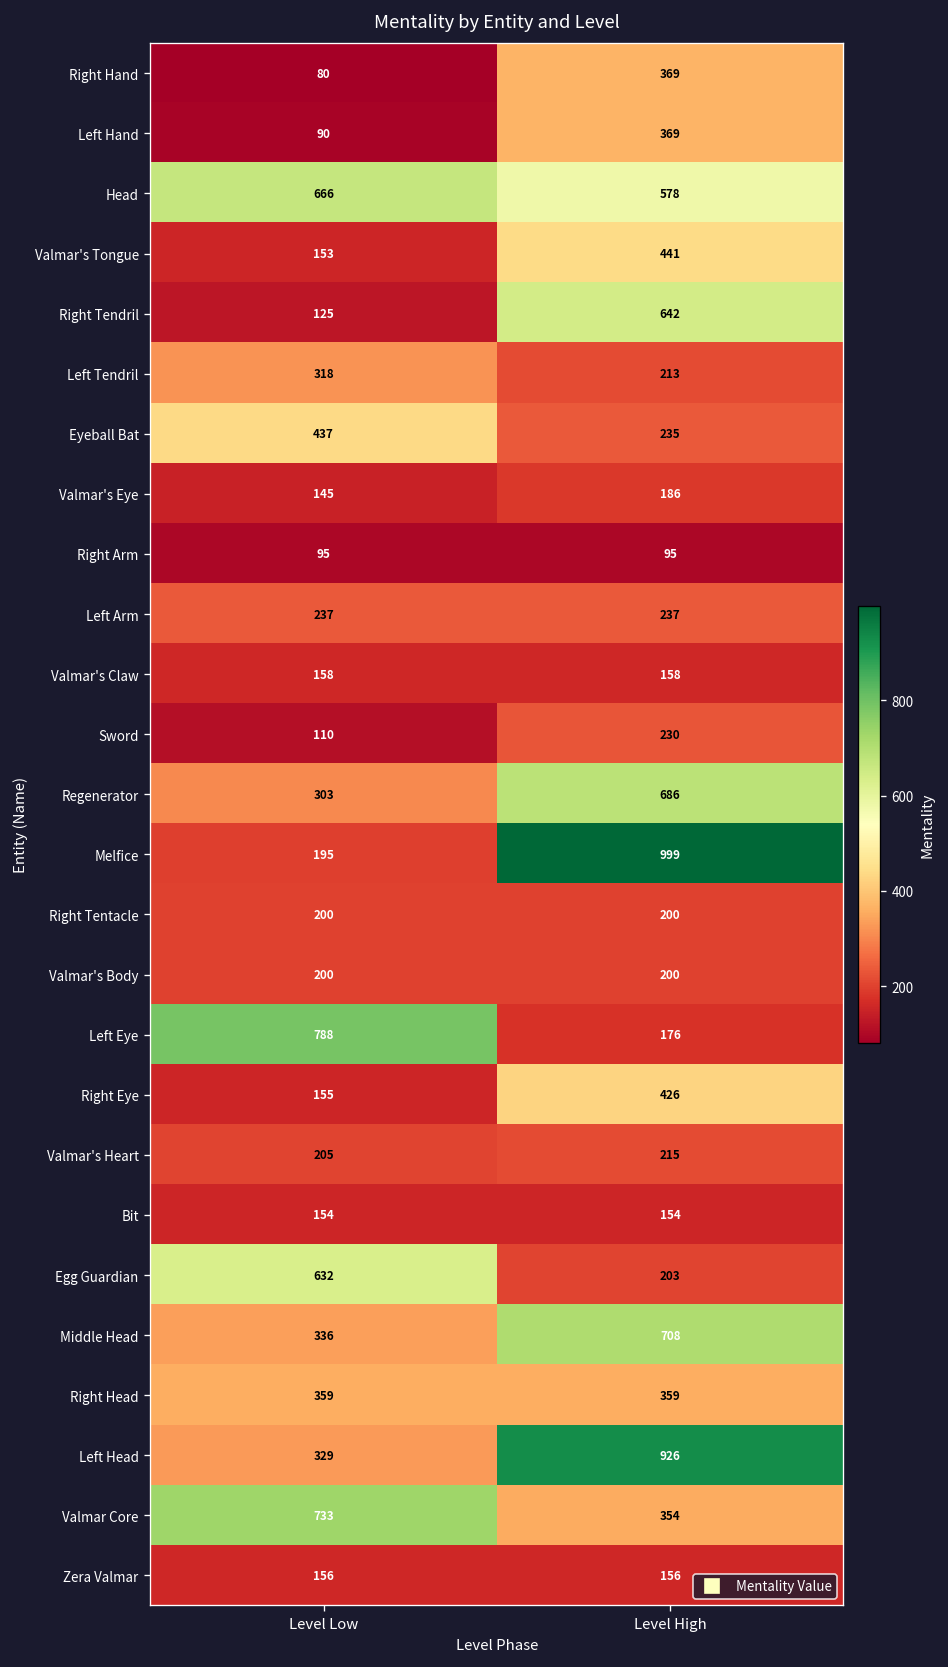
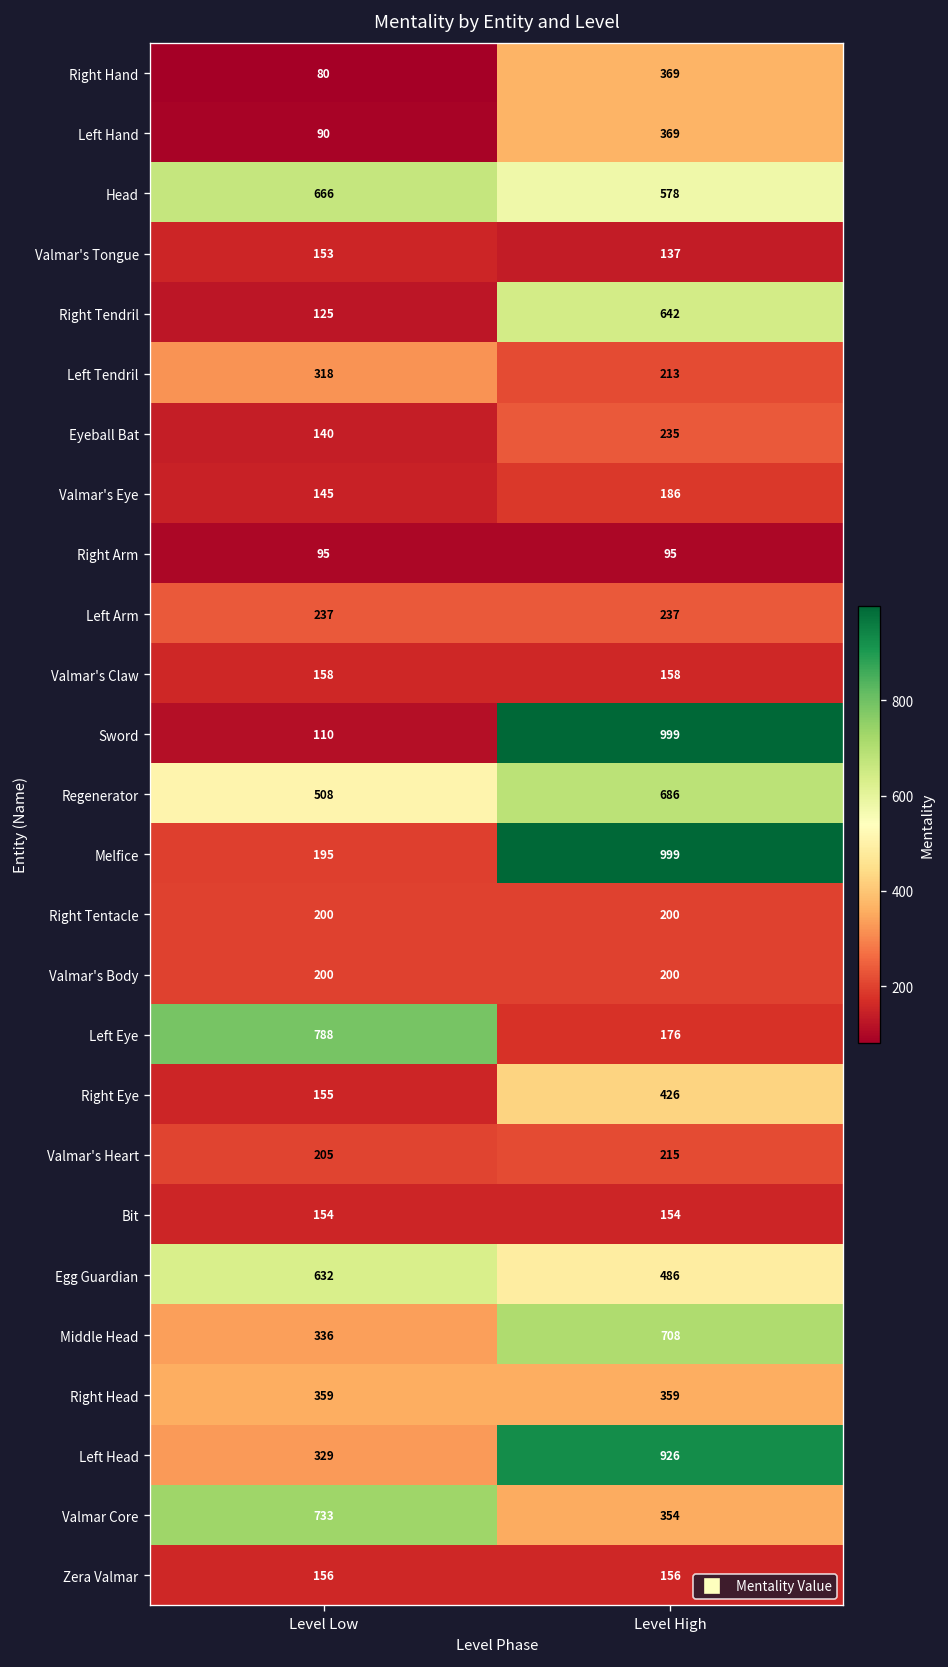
Valmar's Tongue, Level High: 441 -> 137
Eyeball Bat, Level Low: 437 -> 140
Sword, Level High: 230 -> 999
Regenerator, Level Low: 303 -> 508
Egg Guardian, Level High: 203 -> 486
